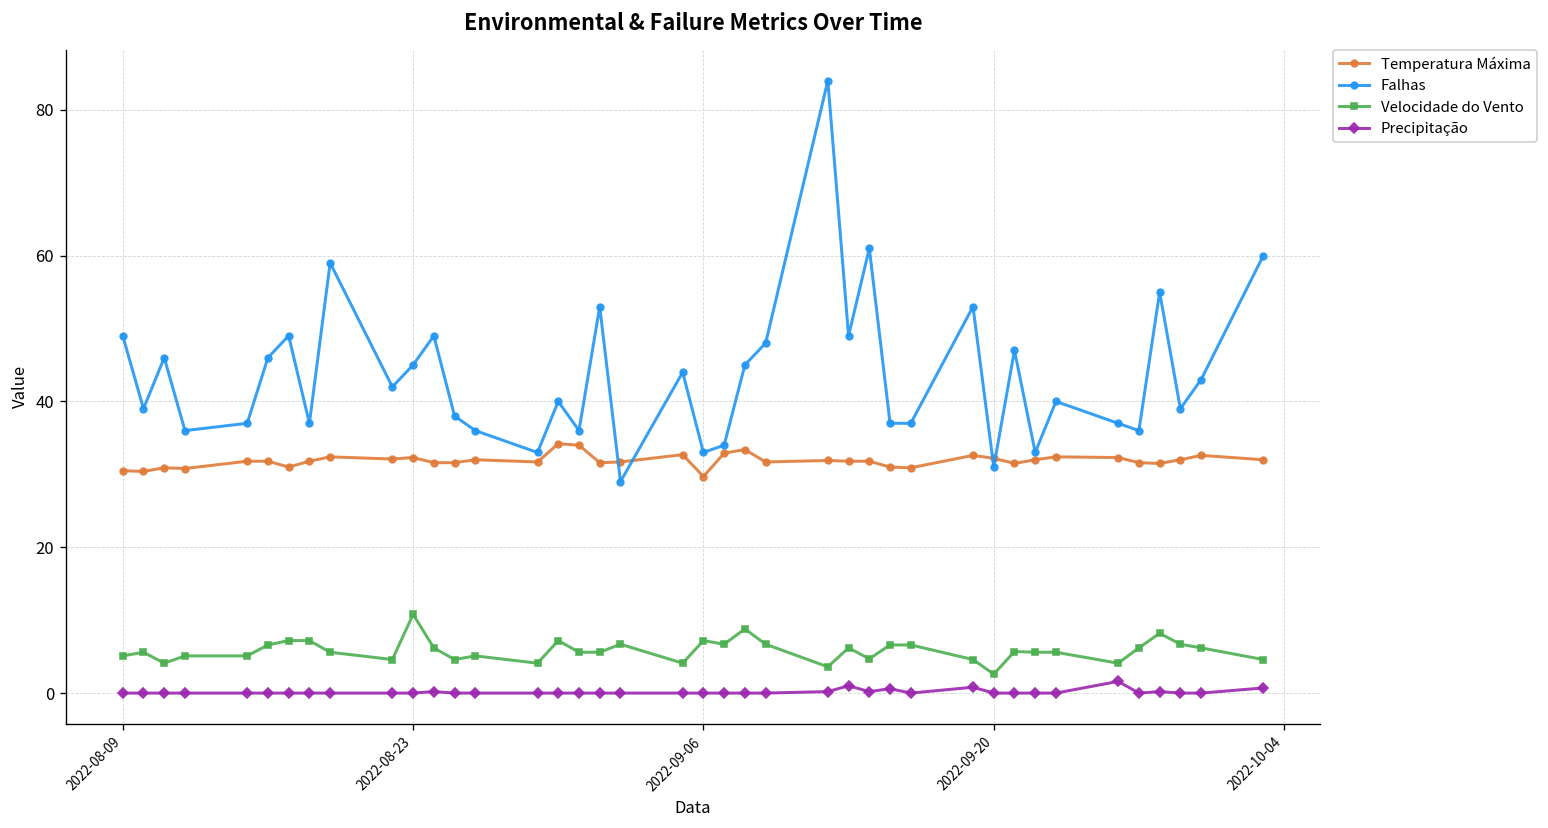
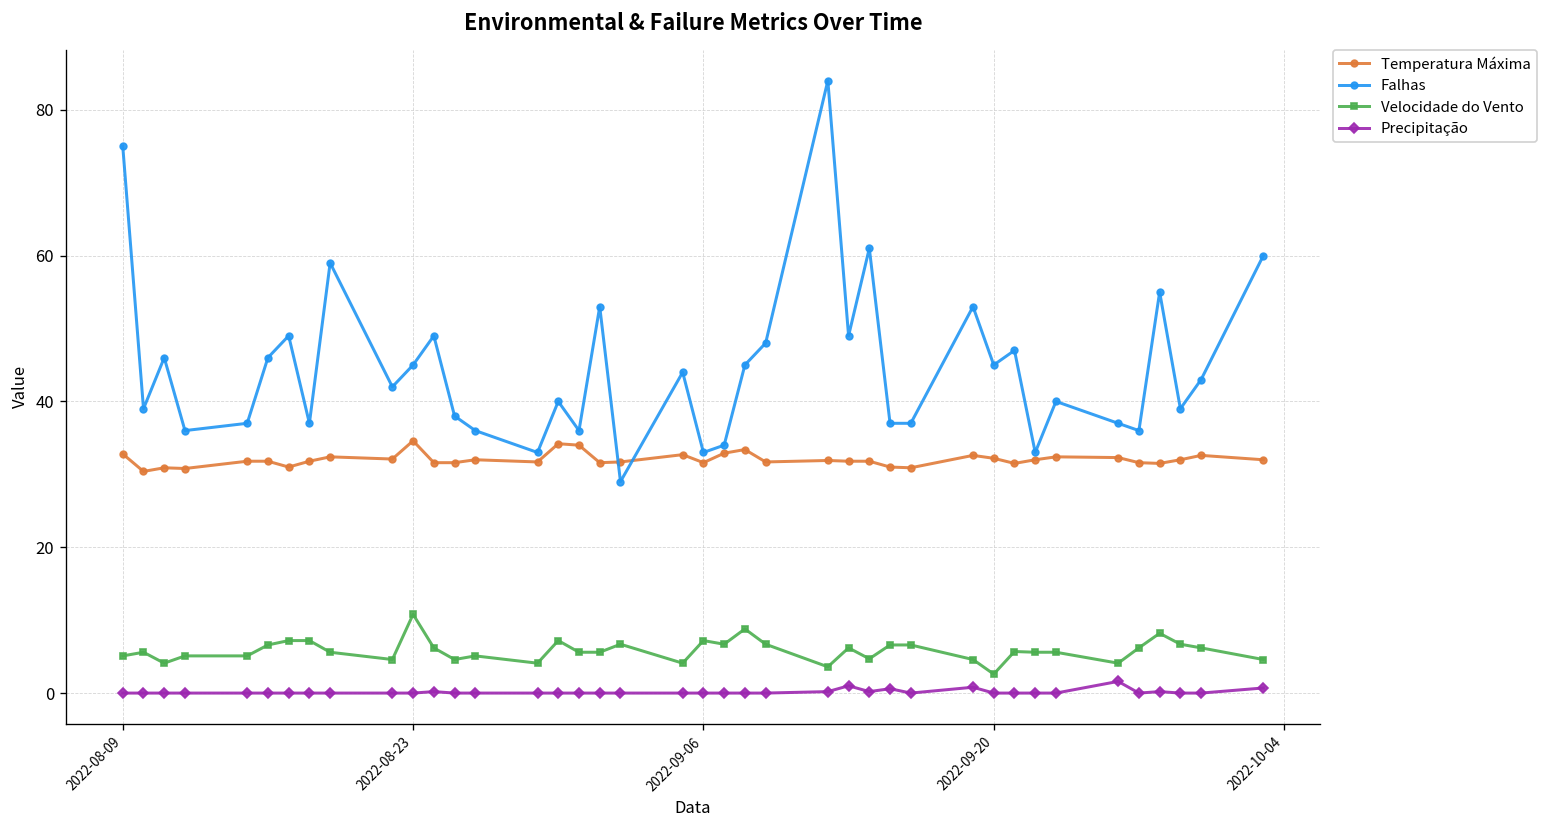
Temperatura Máxima, 2022-08-09: 31 -> 33
Falhas, 2022-08-09: 49 -> 75
Temperatura Máxima, 2022-08-23: 32 -> 35
Temperatura Máxima, 2022-09-06: 30 -> 32
Falhas, 2022-09-20: 31 -> 45
